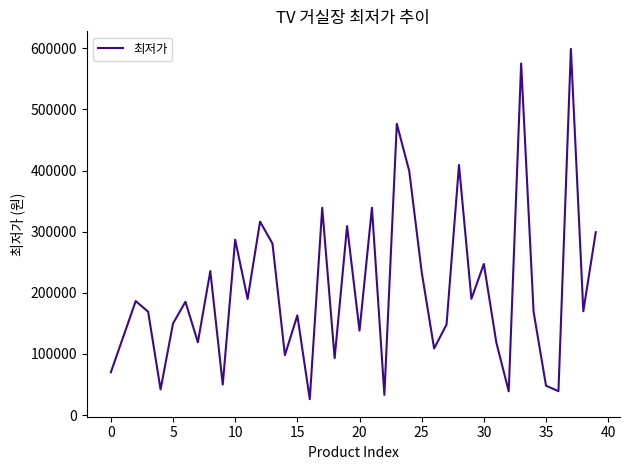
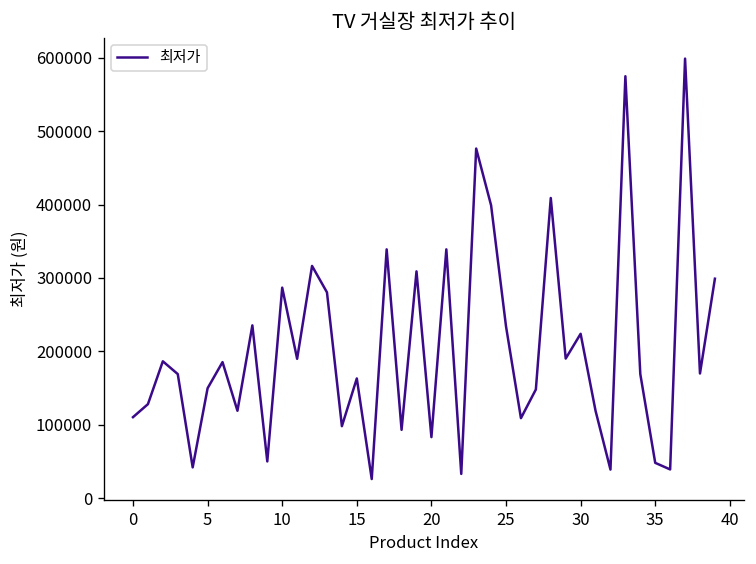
0: 70000 -> 110000
20: 140000 -> 80000
30: 250000 -> 220000
